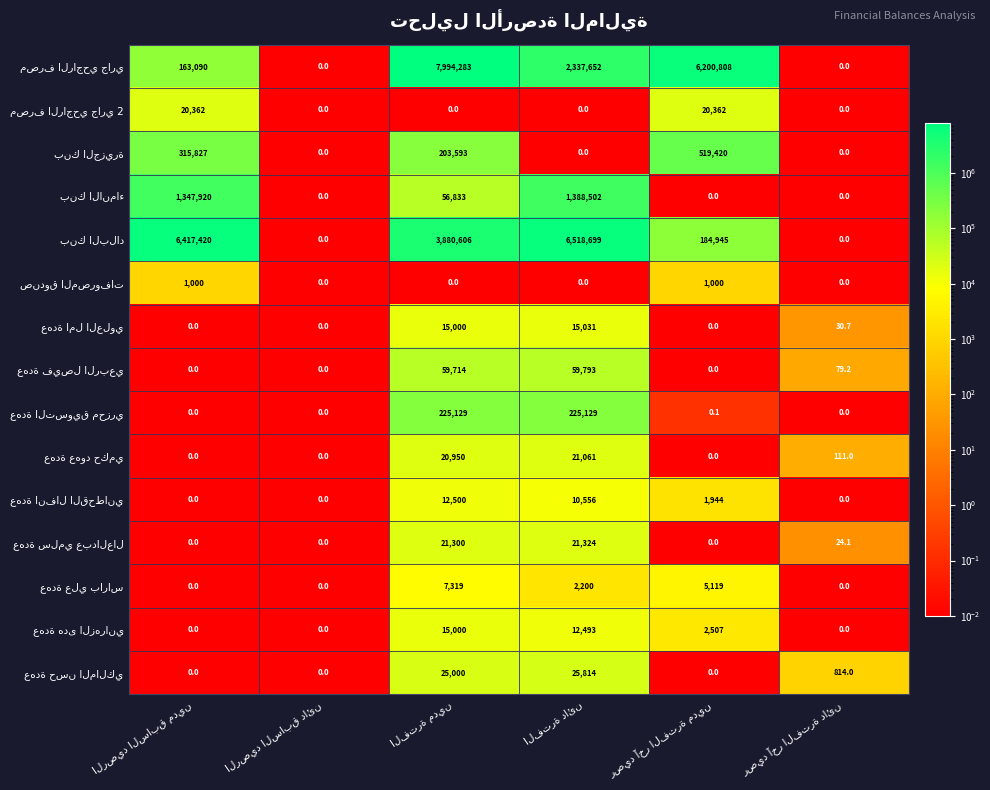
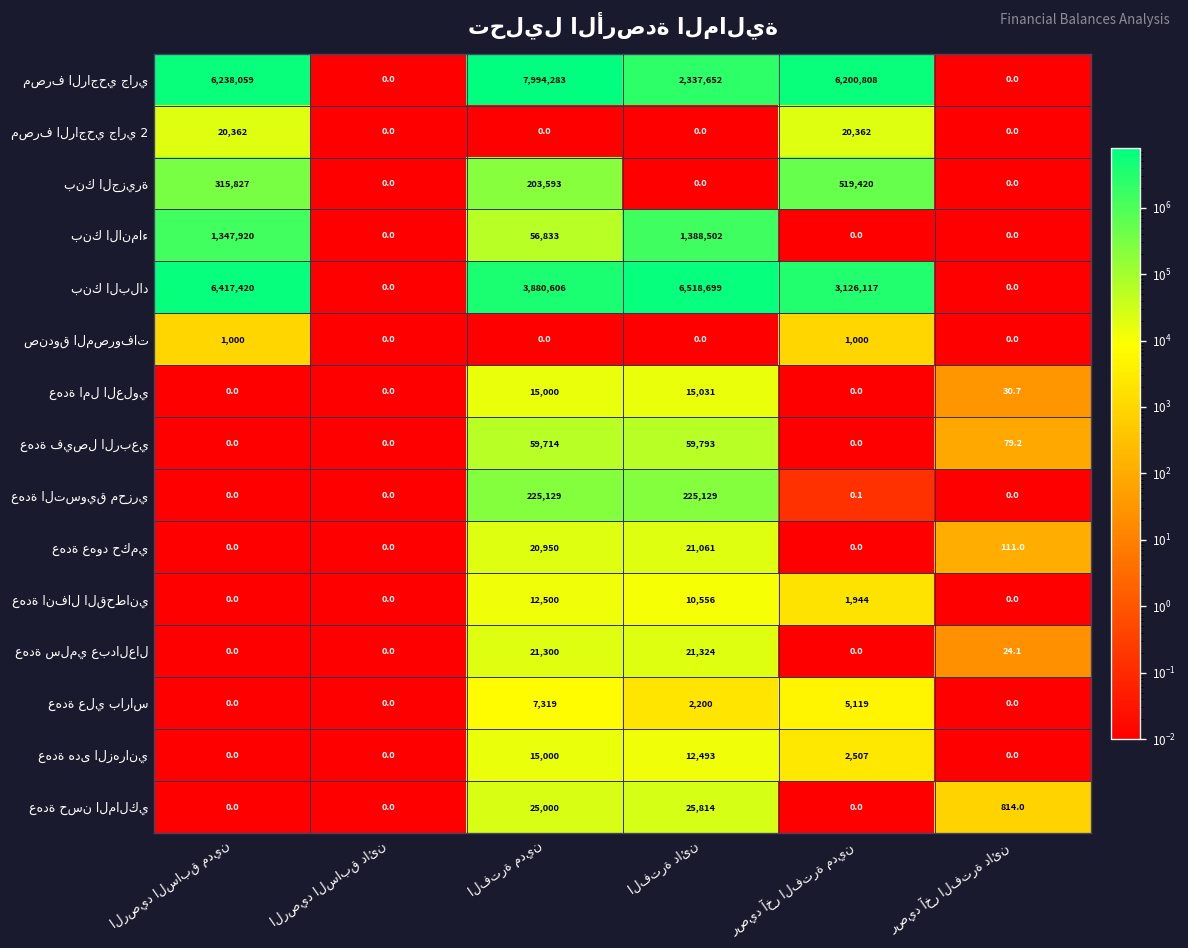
مصرف الراجحي جاري, الرصيد السابق مدين: 163,090 -> 6,238,059
بنك البلاد, رصيد آخر الفترة مدين: 184,945 -> 3,126,117
